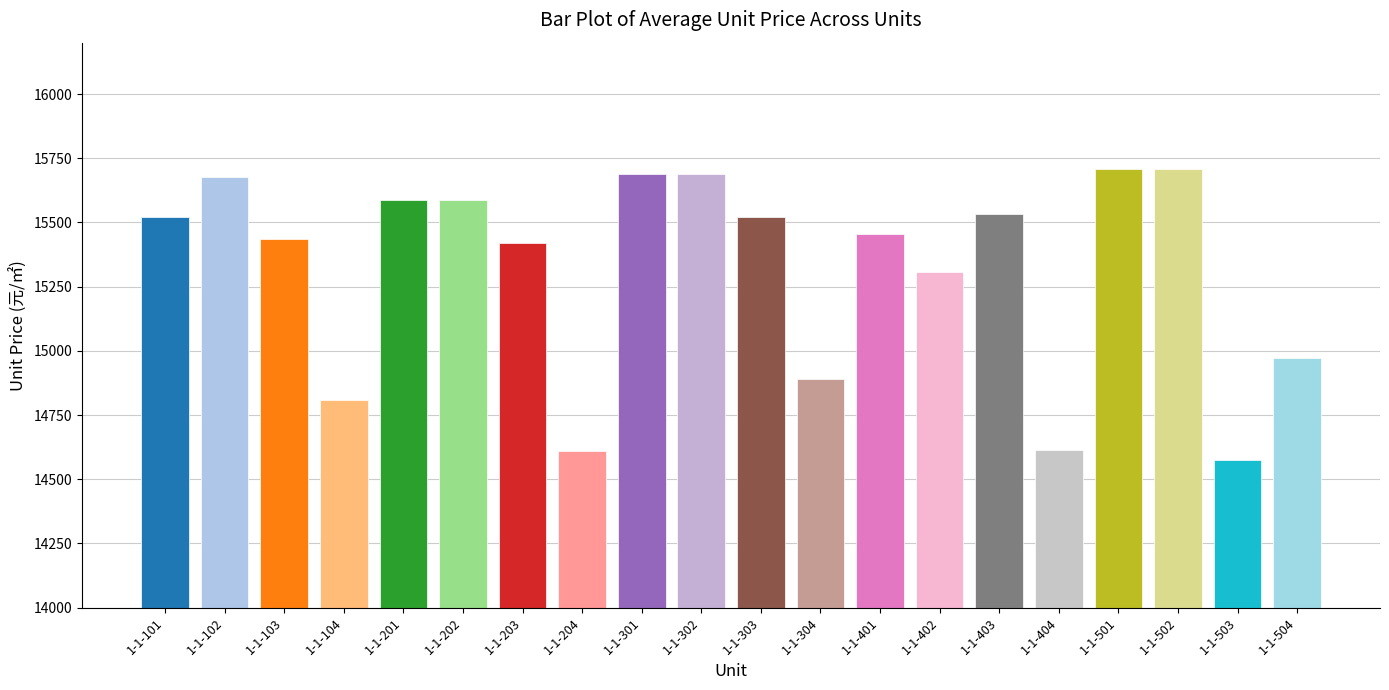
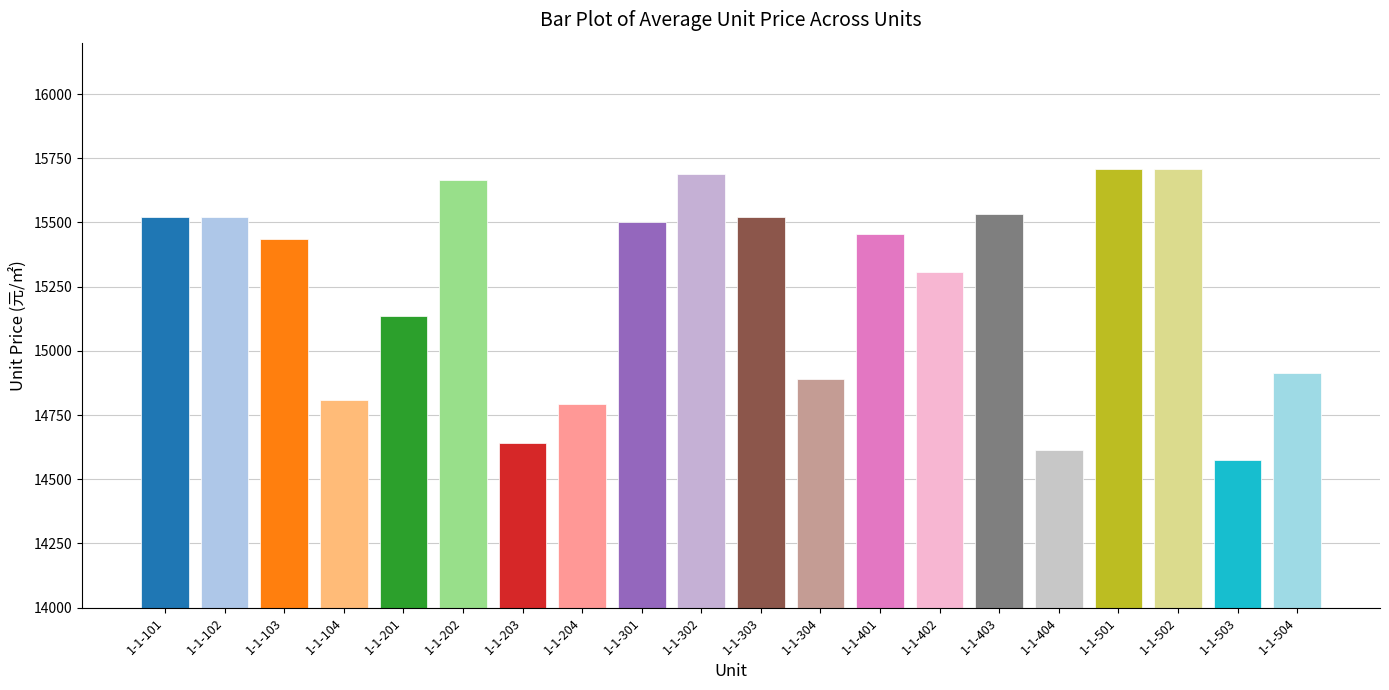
1-1-102: 15680 -> 15520
1-1-201: 15590 -> 15130
1-1-202: 15590 -> 15670
1-1-203: 15420 -> 14640
1-1-204: 14610 -> 14790
1-1-301: 15690 -> 15500
1-1-504: 14970 -> 14910
